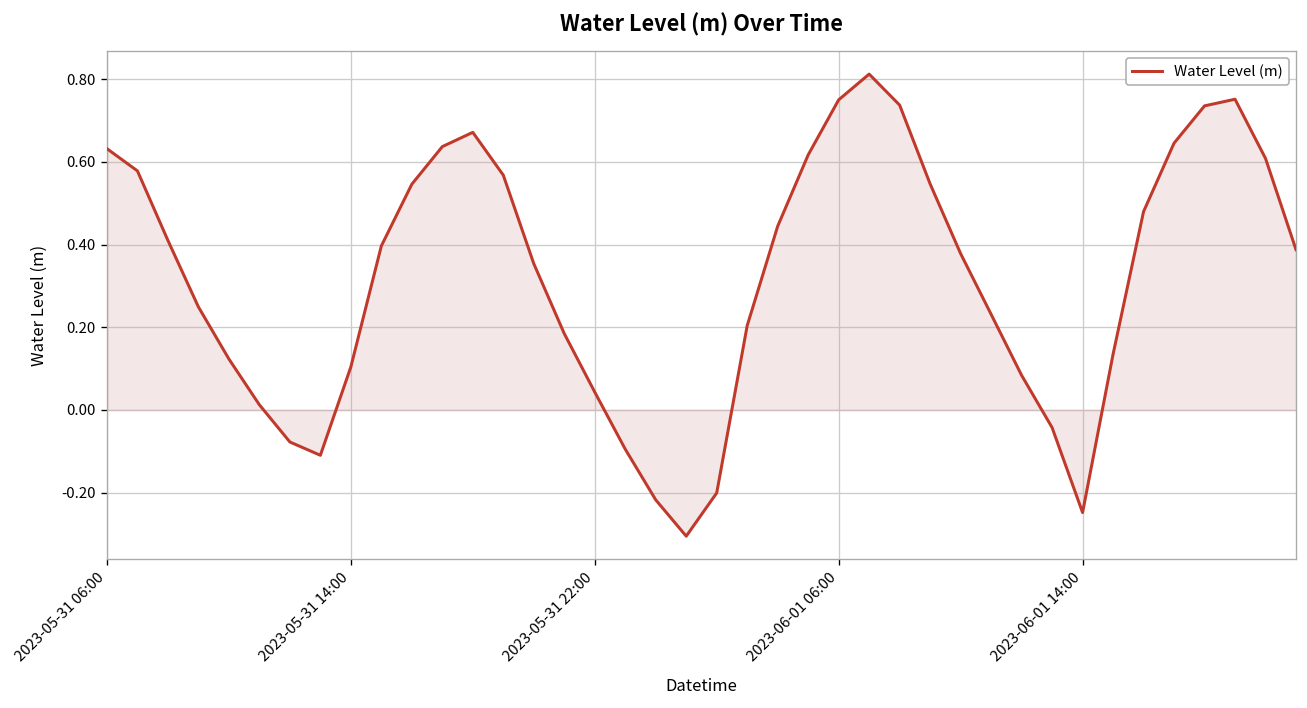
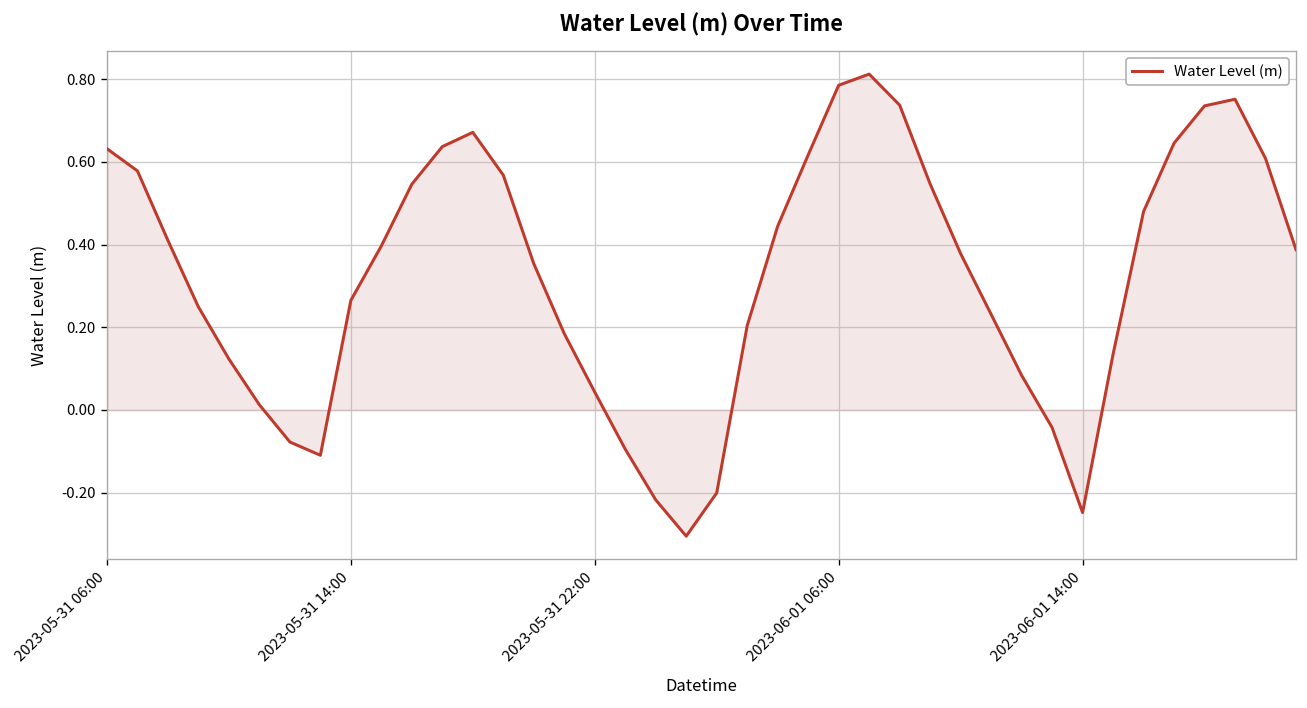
Water Level (m), 2023-05-31 14:00: 0.10 -> 0.26
Water Level (m), 2023-06-01 06:00: 0.75 -> 0.79
